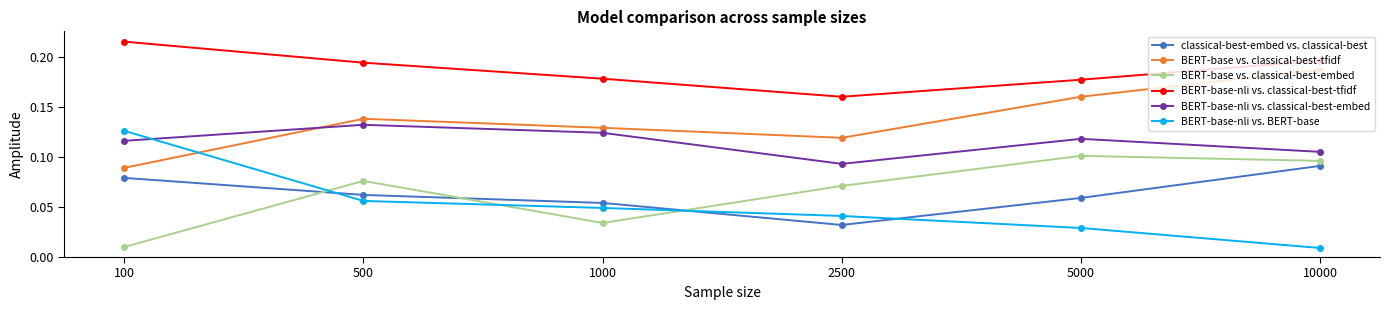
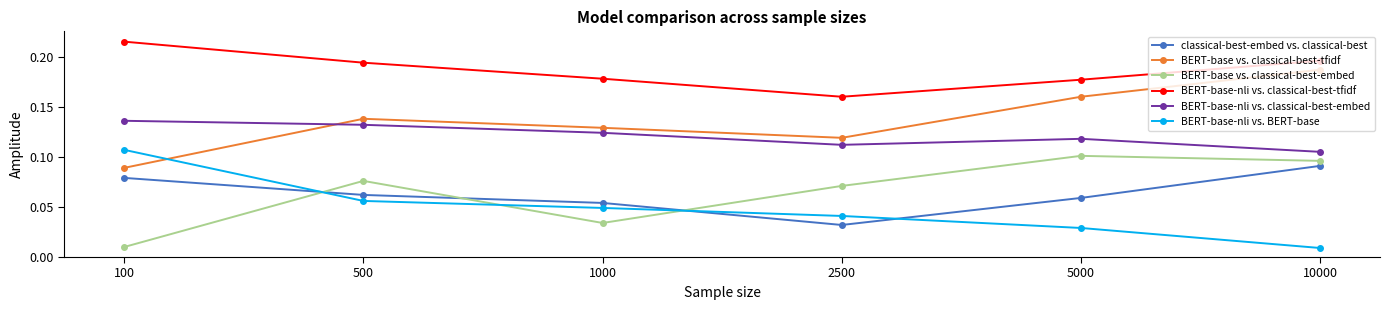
BERT-base-nli vs. classical-best-embed, 100: 0.116 -> 0.136
BERT-base-nli vs. BERT-base, 100: 0.126 -> 0.107
BERT-base-nli vs. classical-best-embed, 2500: 0.093 -> 0.112
